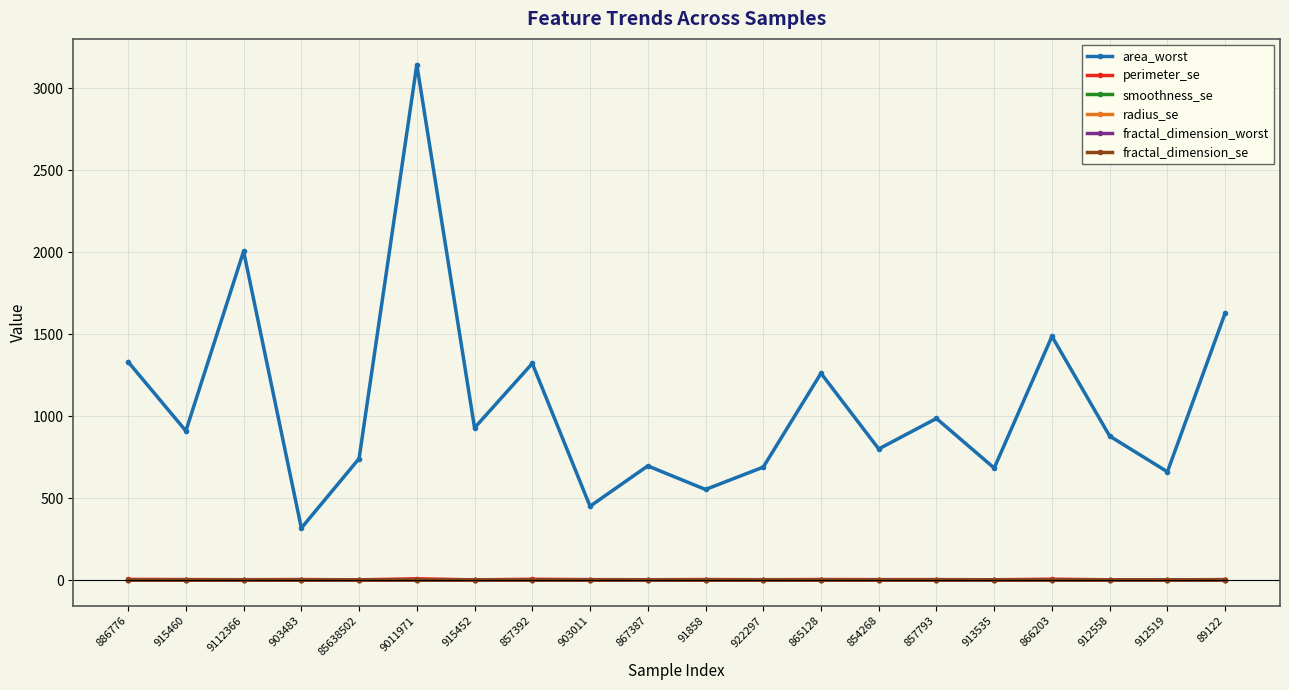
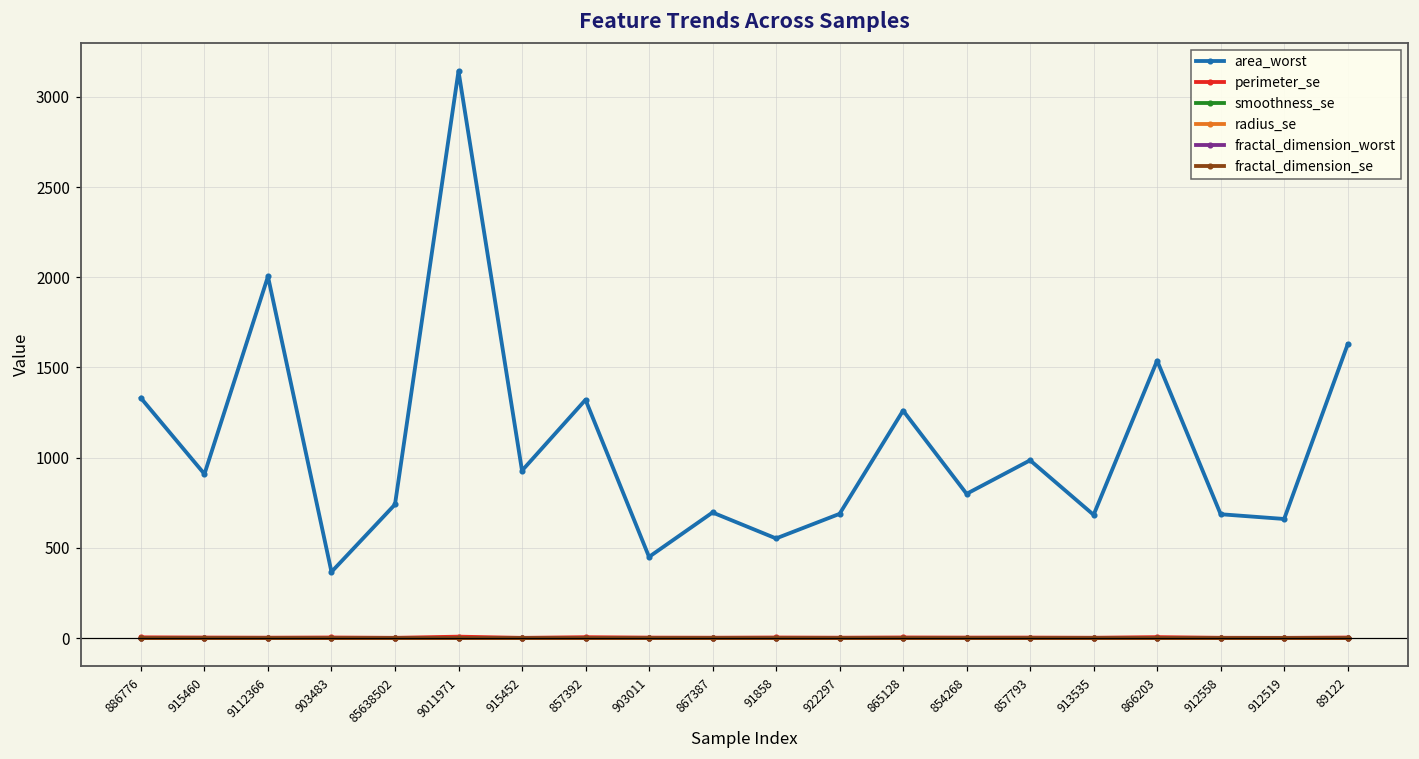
area_worst, 903483: 320 -> 370
area_worst, 866203: 1490 -> 1540
area_worst, 912558: 880 -> 690
